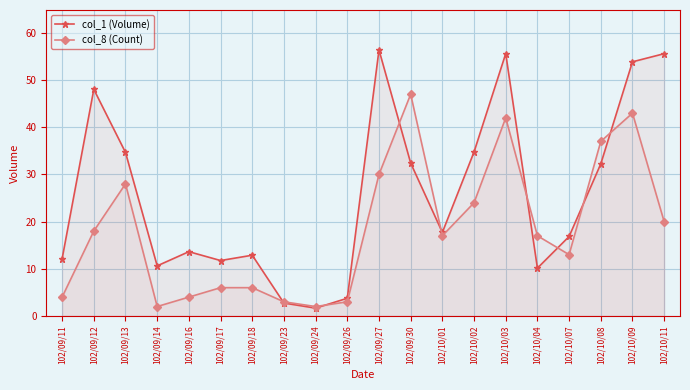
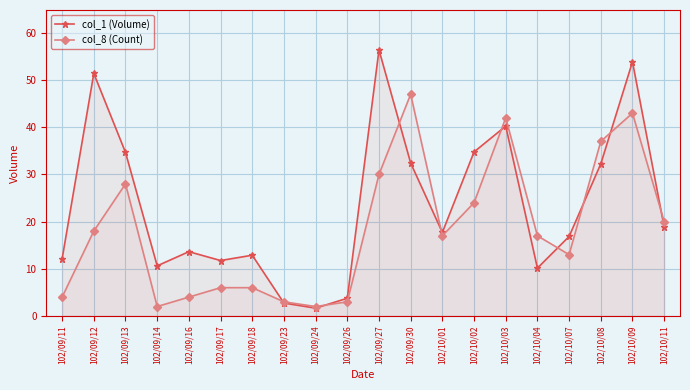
col_1 (Volume), 102/09/12: 48 -> 51
col_1 (Volume), 102/10/03: 56 -> 40
col_1 (Volume), 102/10/11: 56 -> 19
